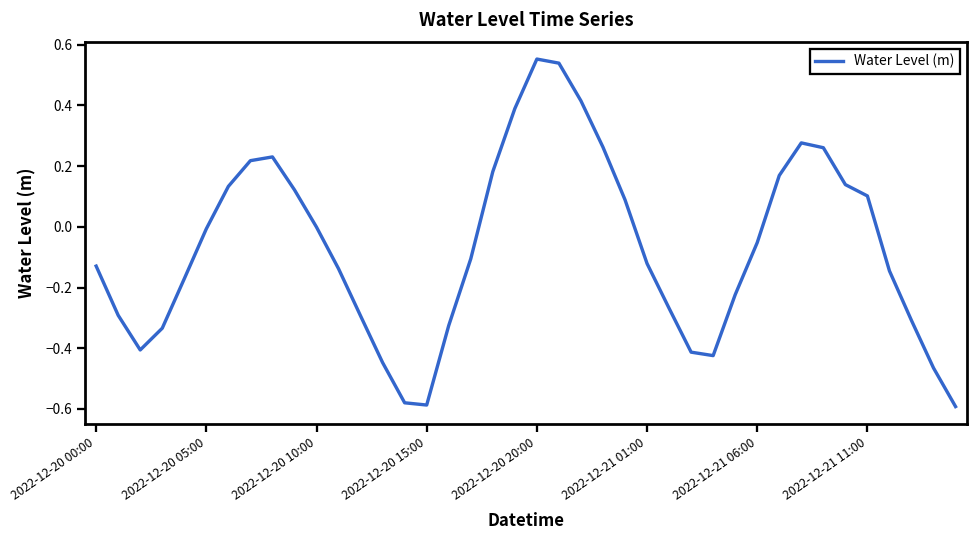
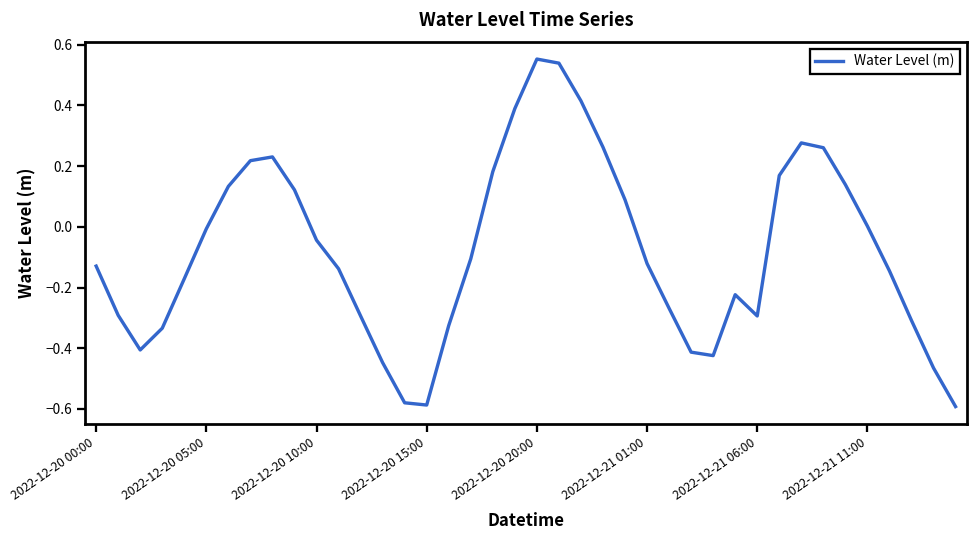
2022-12-20 10:00: 0.00 -> -0.04
2022-12-21 06:00: -0.05 -> -0.29
2022-12-21 11:00: 0.10 -> 0.00
